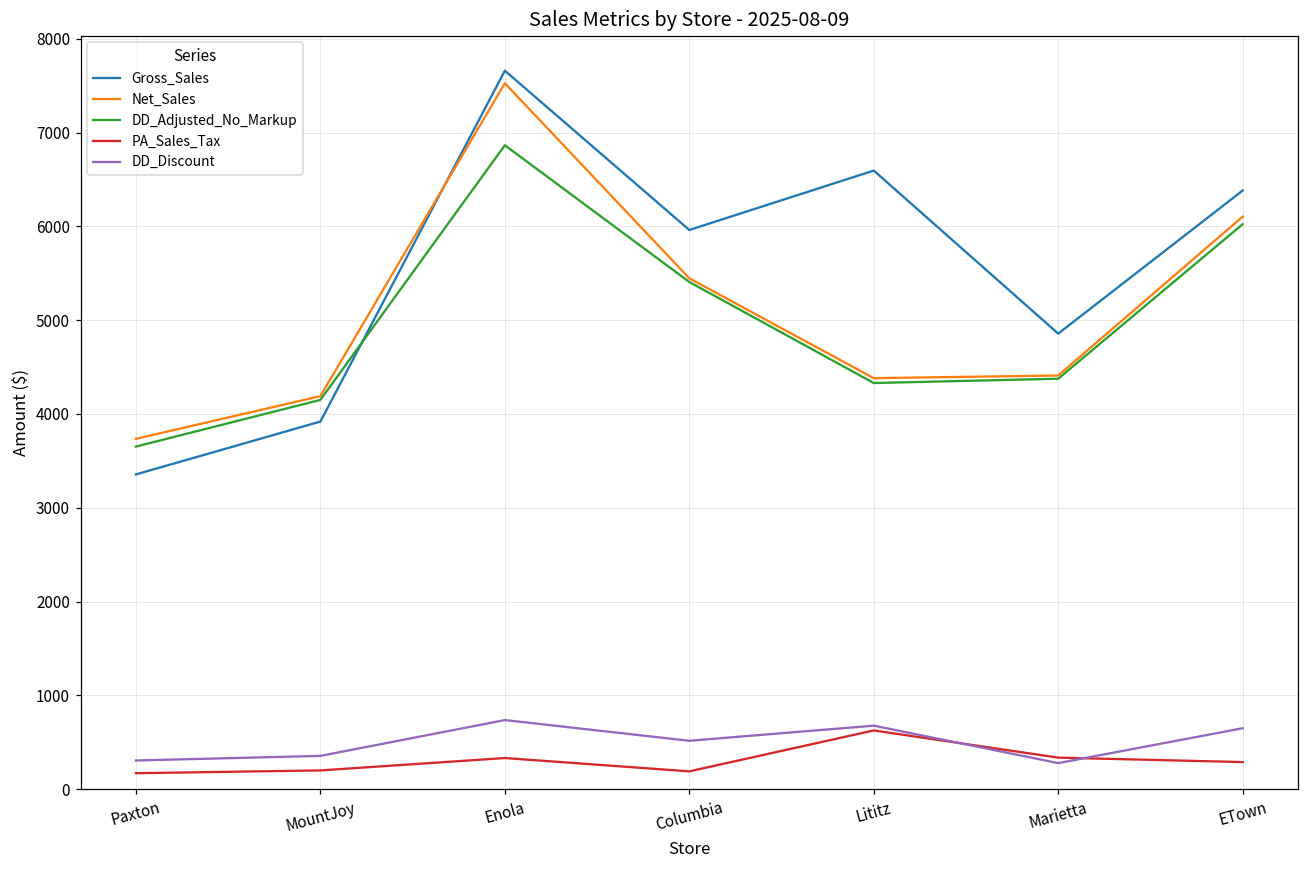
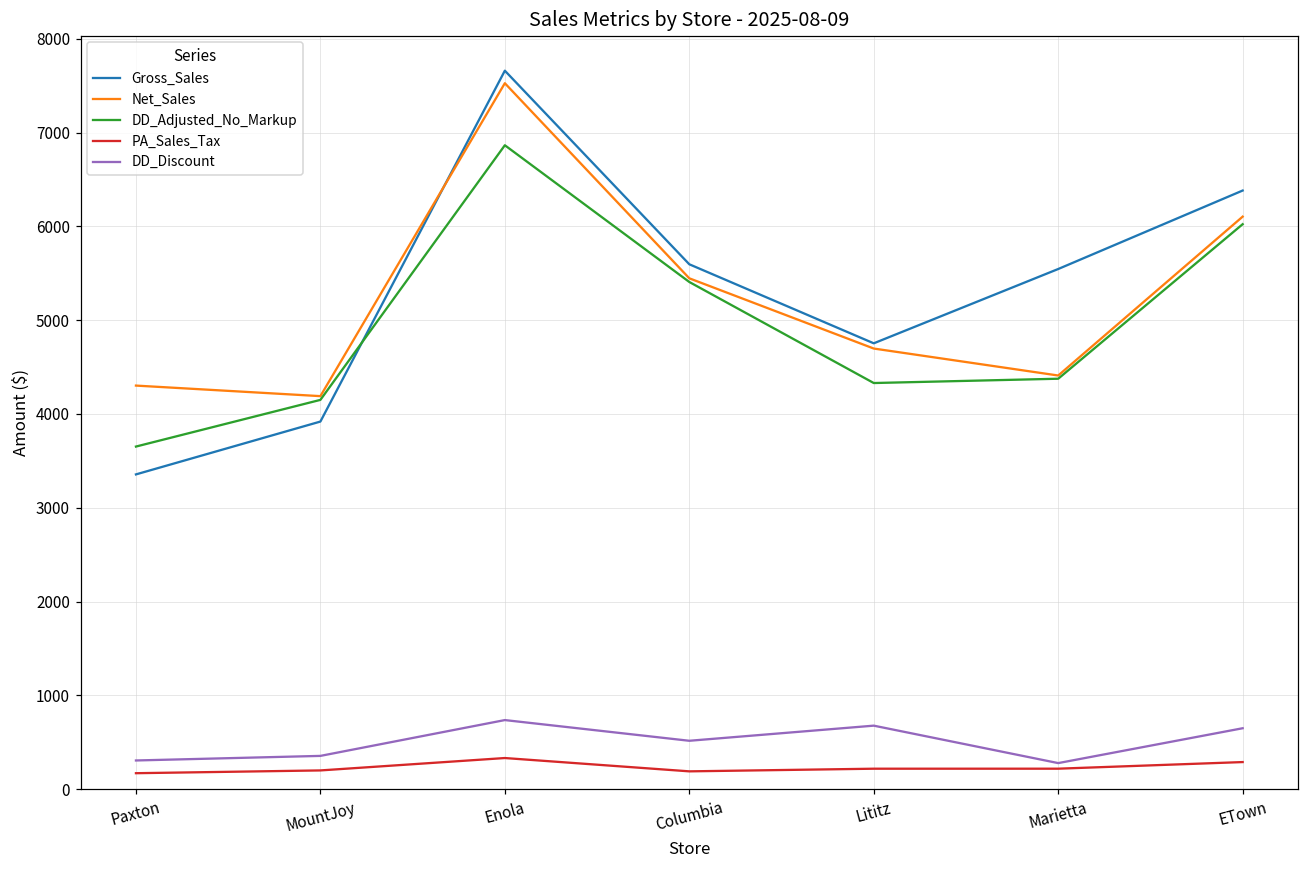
Net_Sales, Paxton: 3700 -> 4300
Gross_Sales, Columbia: 6000 -> 5600
Gross_Sales, Lititz: 6600 -> 4800
Net_Sales, Lititz: 4400 -> 4700
PA_Sales_Tax, Lititz: 600 -> 200
Gross_Sales, Marietta: 4900 -> 5500
PA_Sales_Tax, Marietta: 300 -> 200
